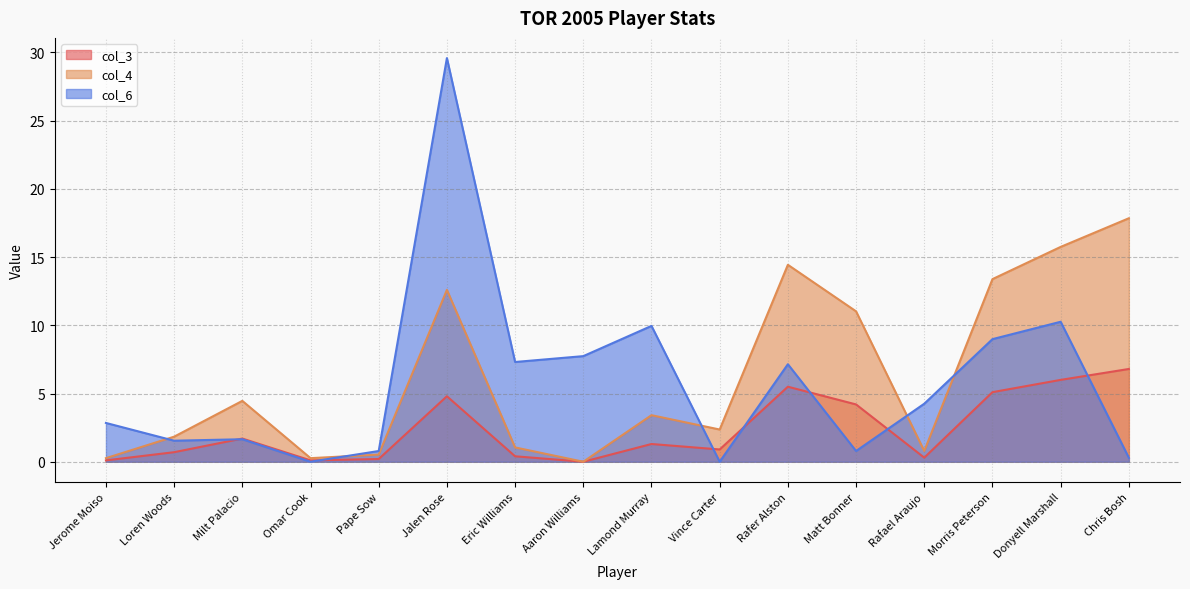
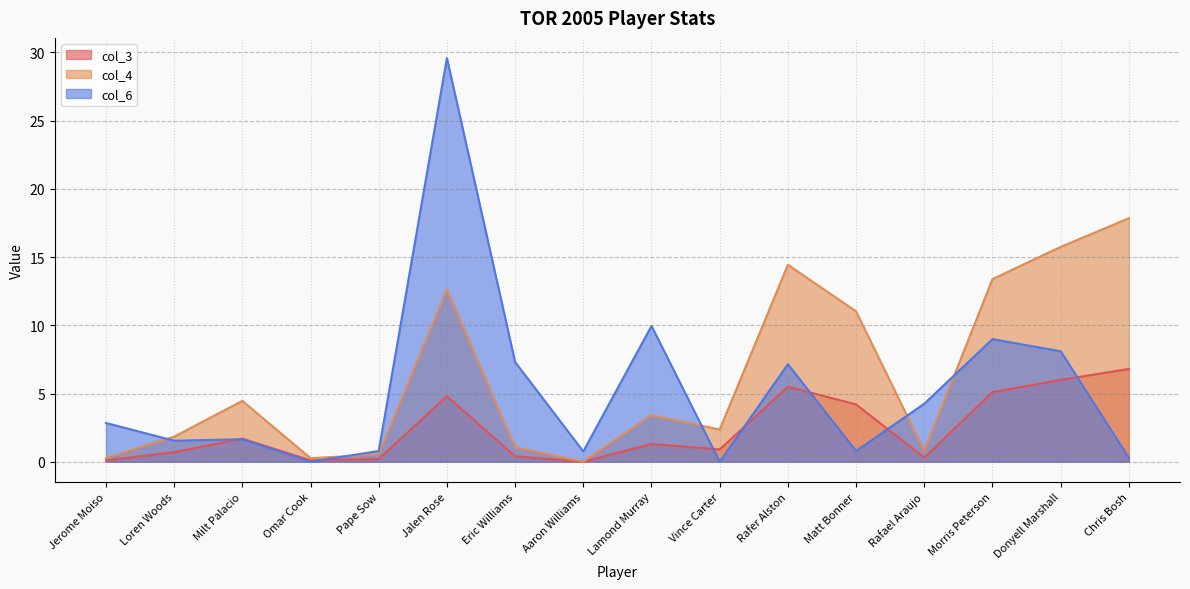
col_6, Aaron Williams: 7.7 -> 0.8
col_6, Donyell Marshall: 10.3 -> 8.1
